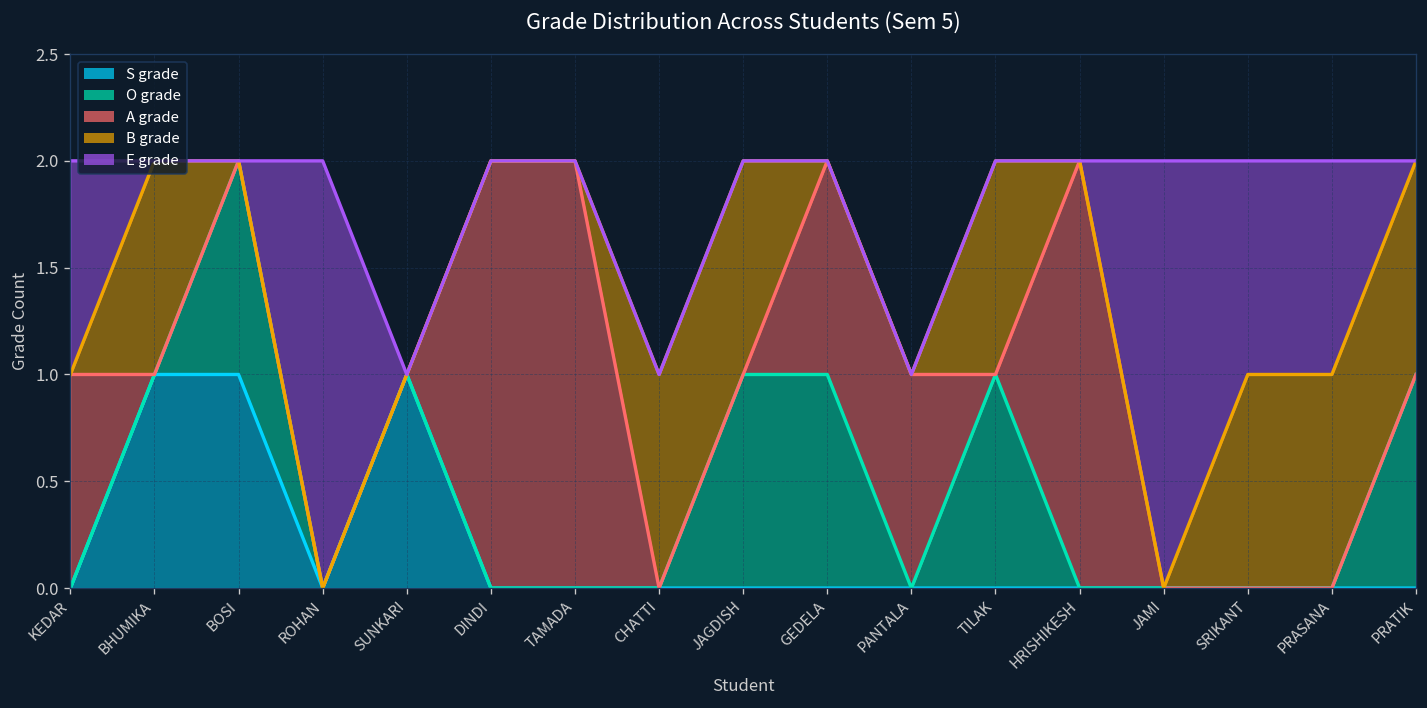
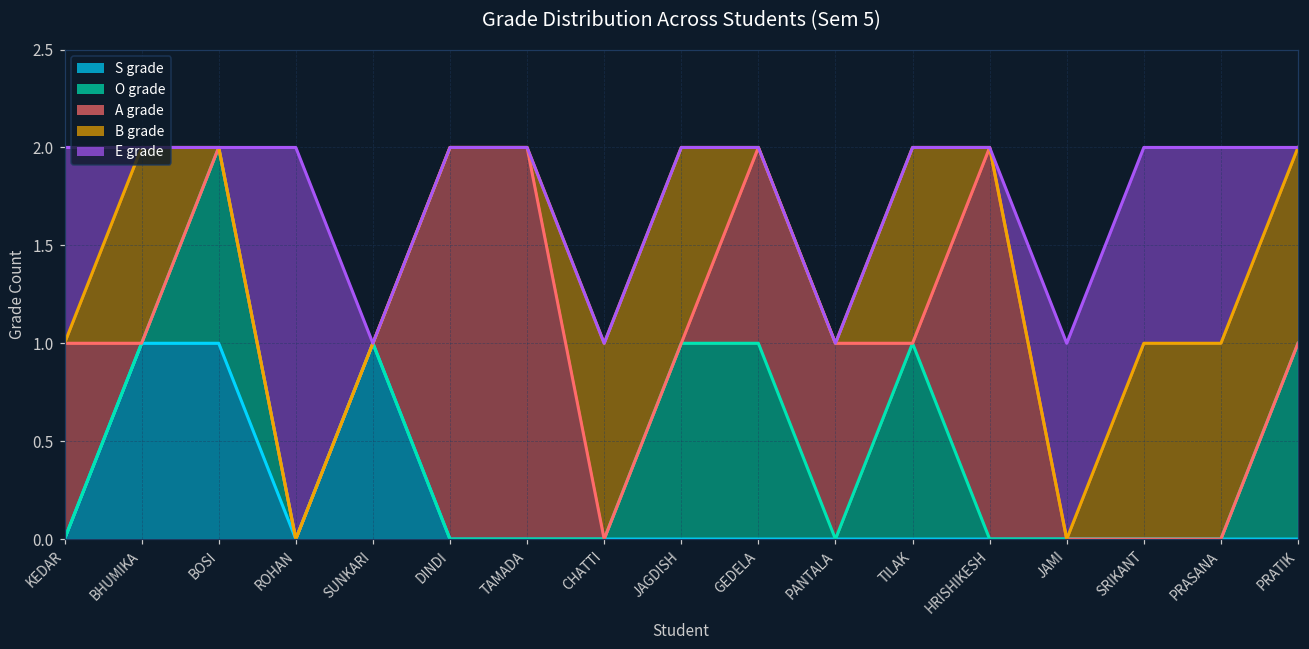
E grade, JAMI: 2 -> 1
